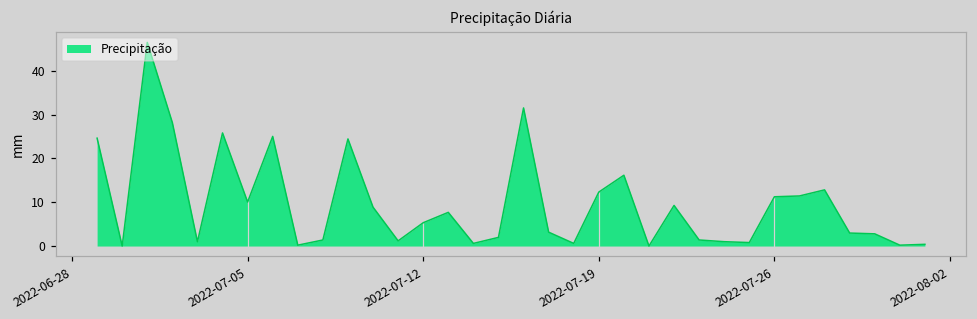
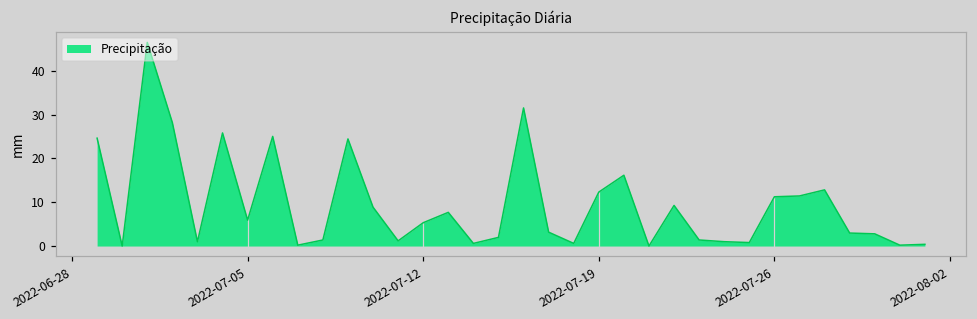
2022-07-05: 10 -> 6
